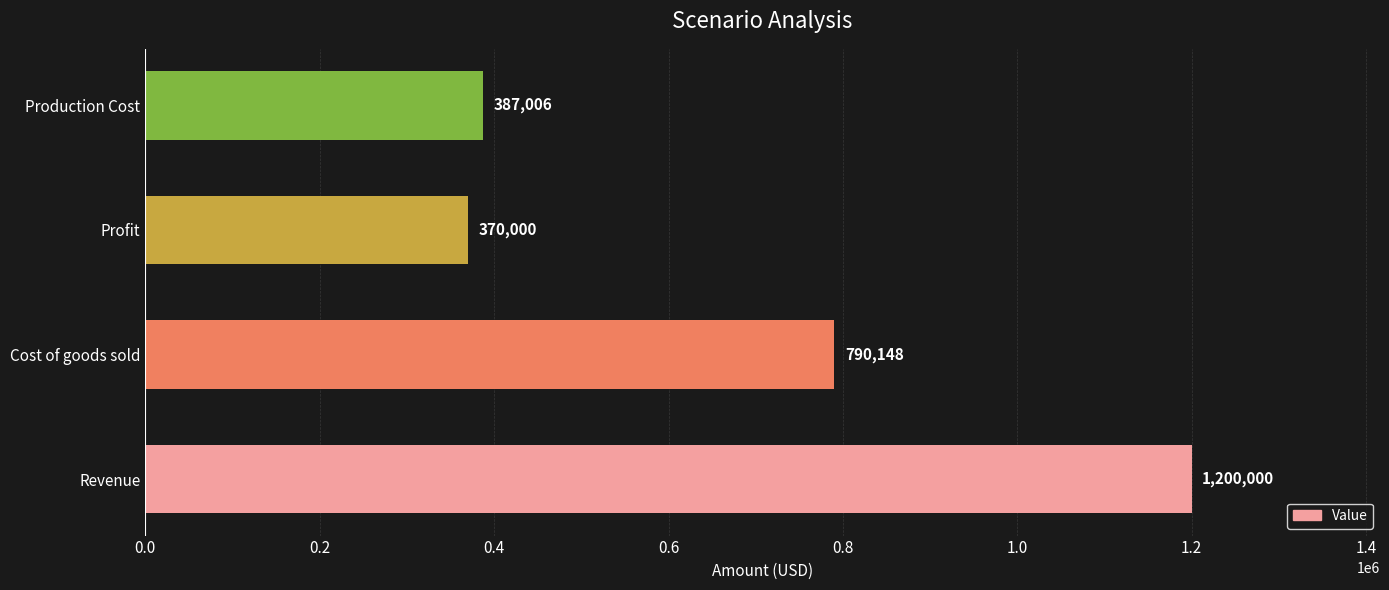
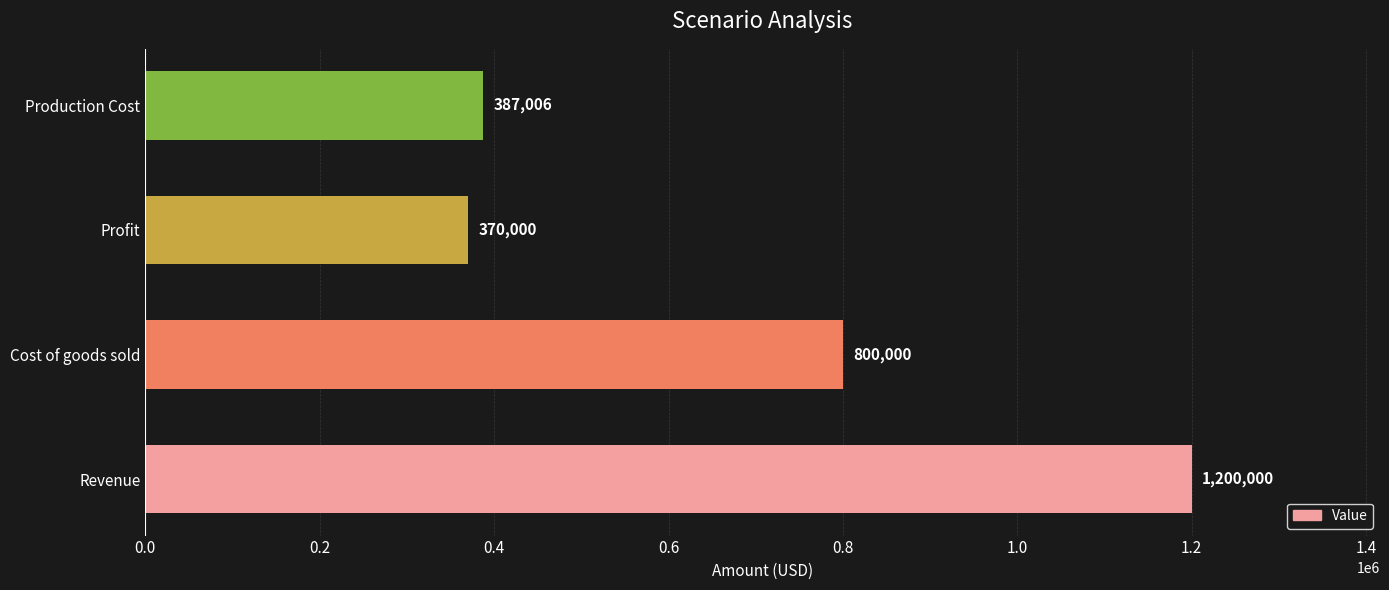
Cost of goods sold: 790,148 -> 800,000
